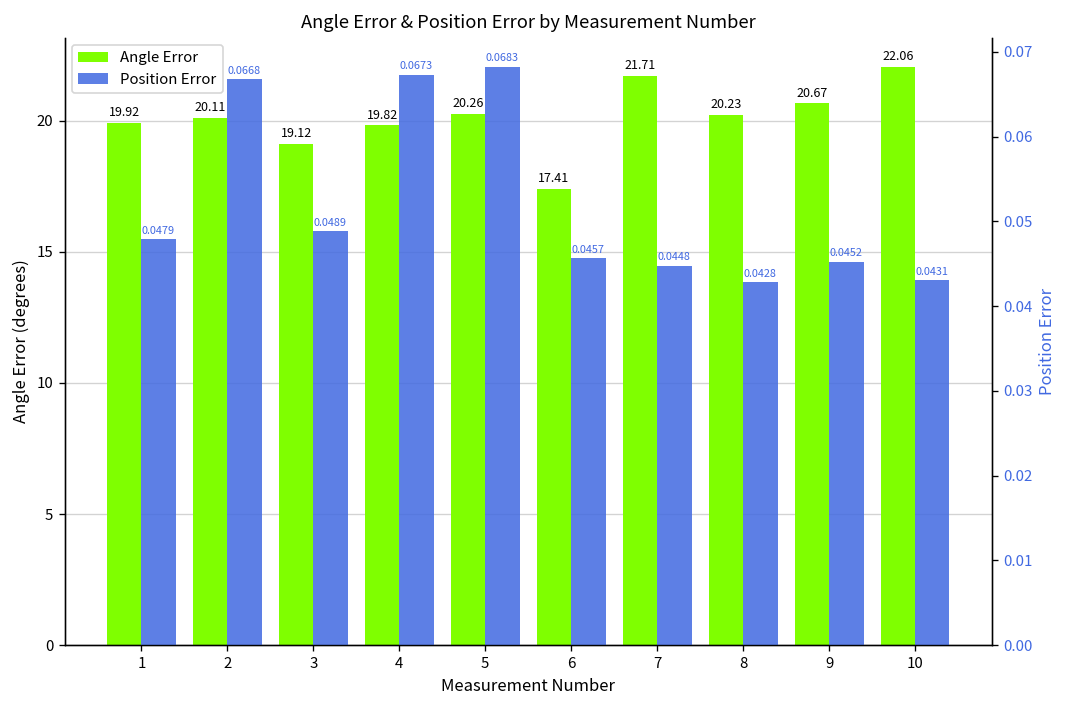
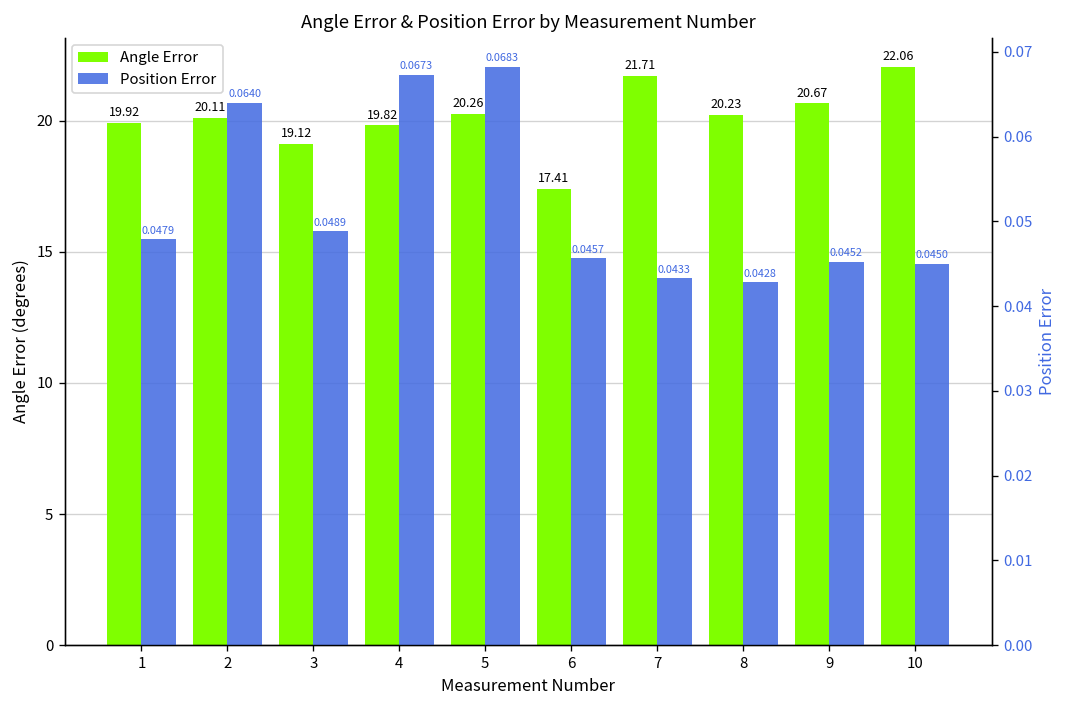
Position Error, 2: 0.0668 -> 0.0640
Position Error, 7: 0.0448 -> 0.0433
Position Error, 10: 0.0431 -> 0.0450
